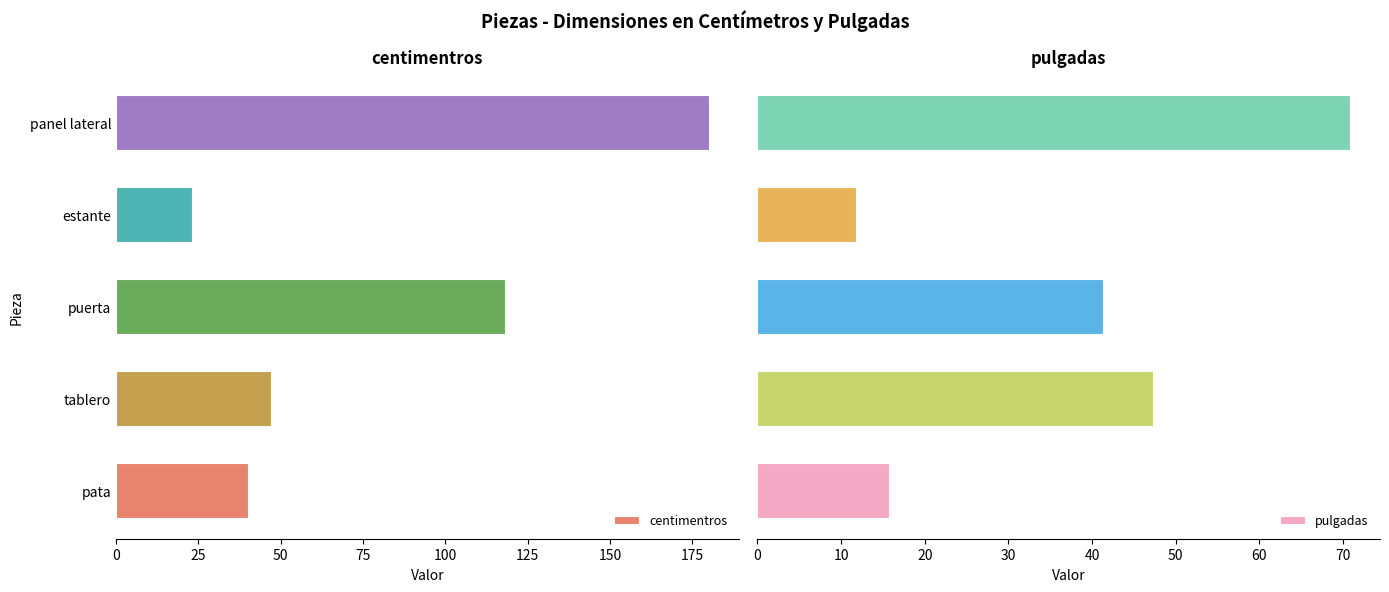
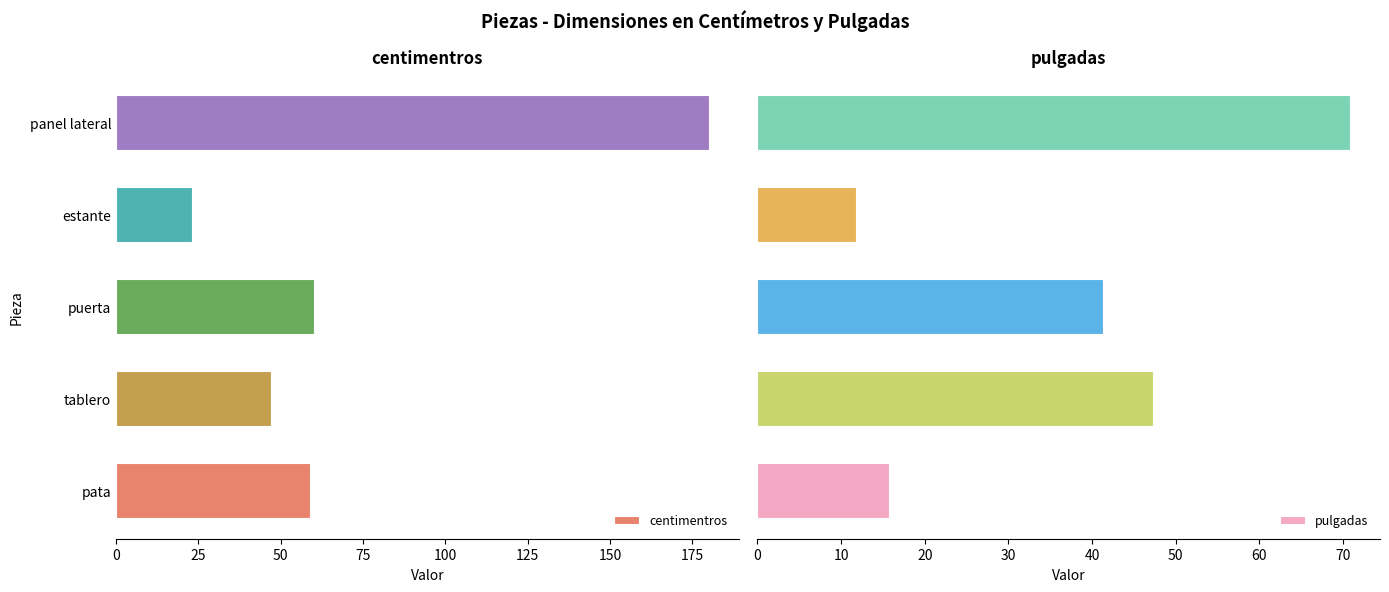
centimentros, puerta: 118 -> 60
centimentros, pata: 40 -> 59
